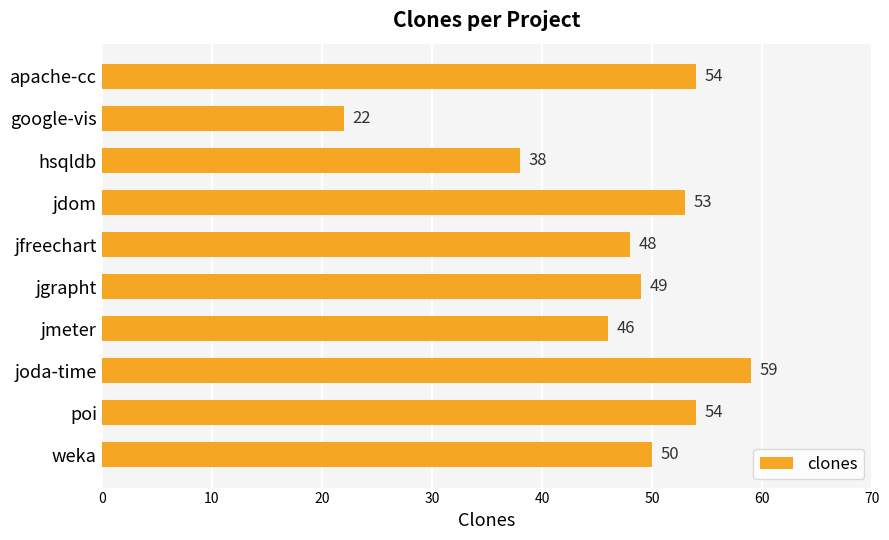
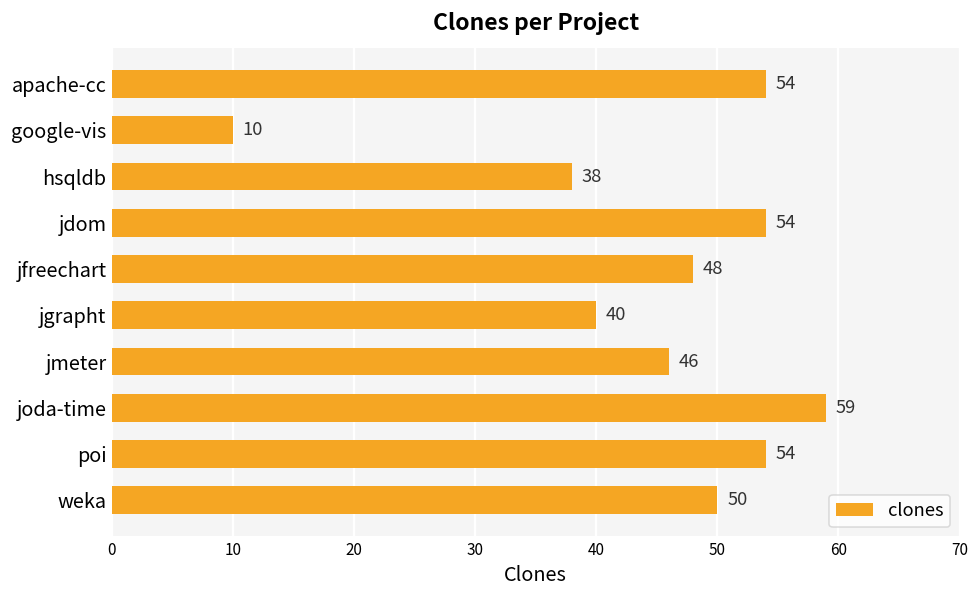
google-vis: 22 -> 10
jdom: 53 -> 54
jgrapht: 49 -> 40
